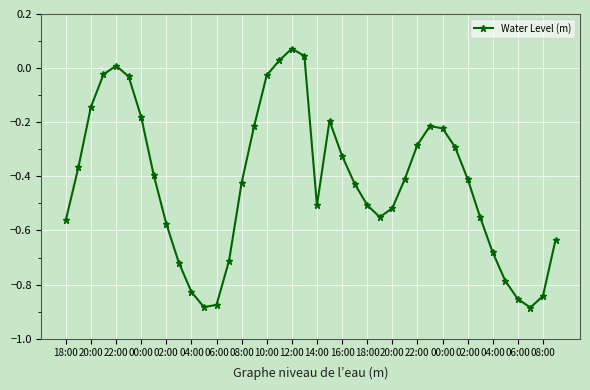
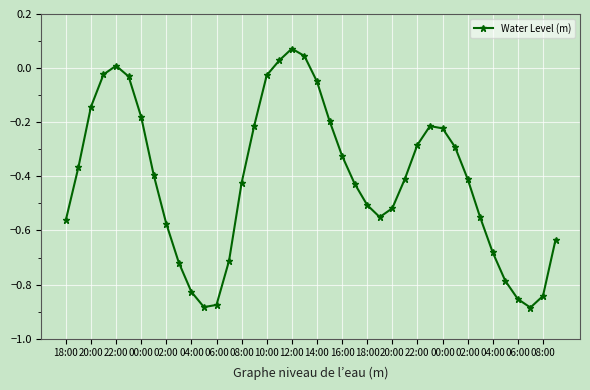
14:00: -0.51 -> -0.05
